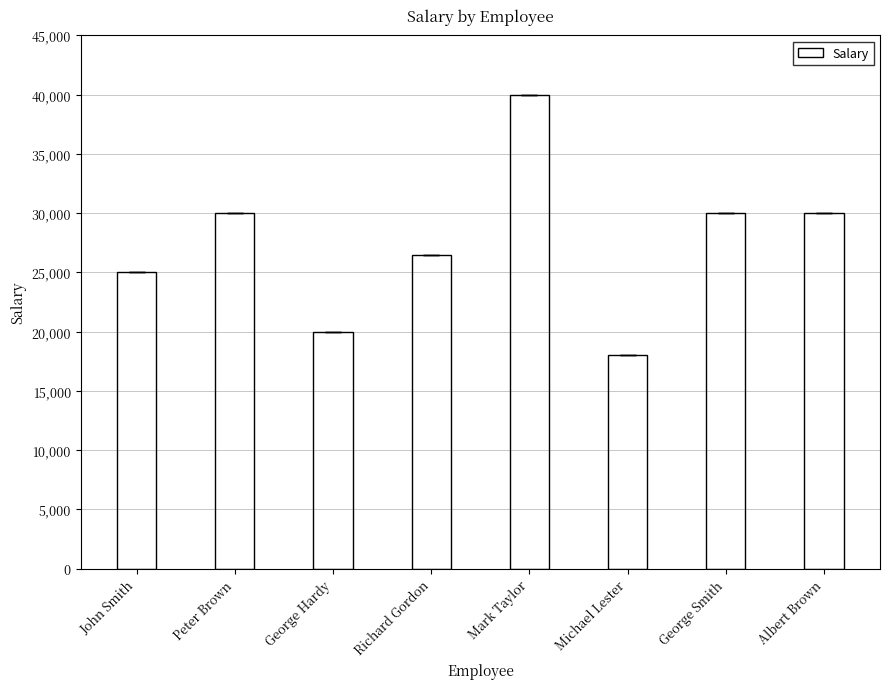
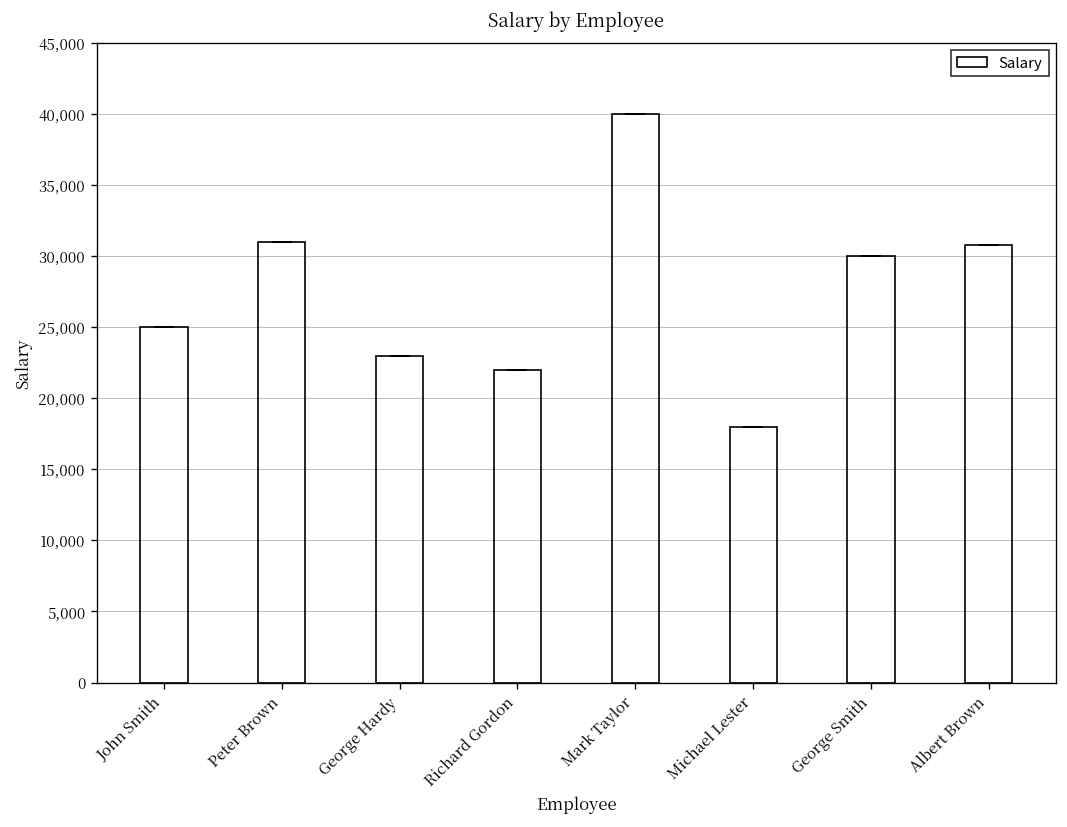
Salary, Peter Brown: 30,000 -> 31,000
Salary, George Hardy: 20,000 -> 23,000
Salary, Richard Gordon: 26,500 -> 22,000
Salary, Albert Brown: 30,000 -> 30,800
